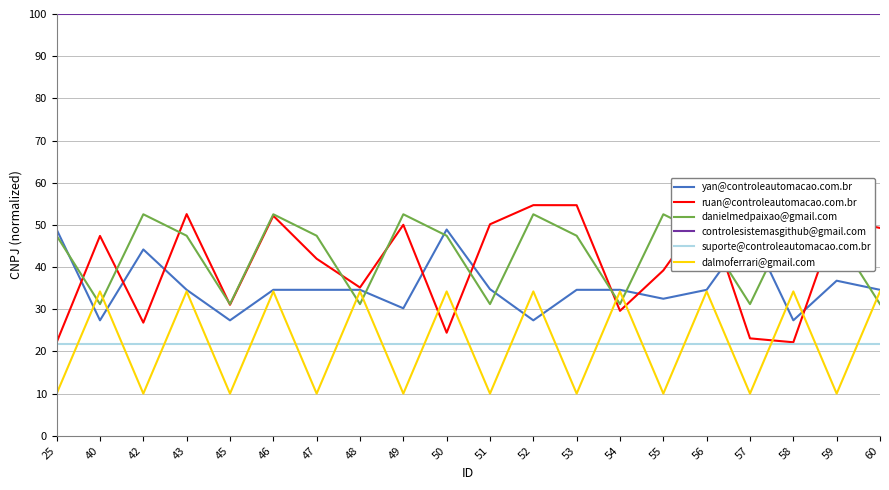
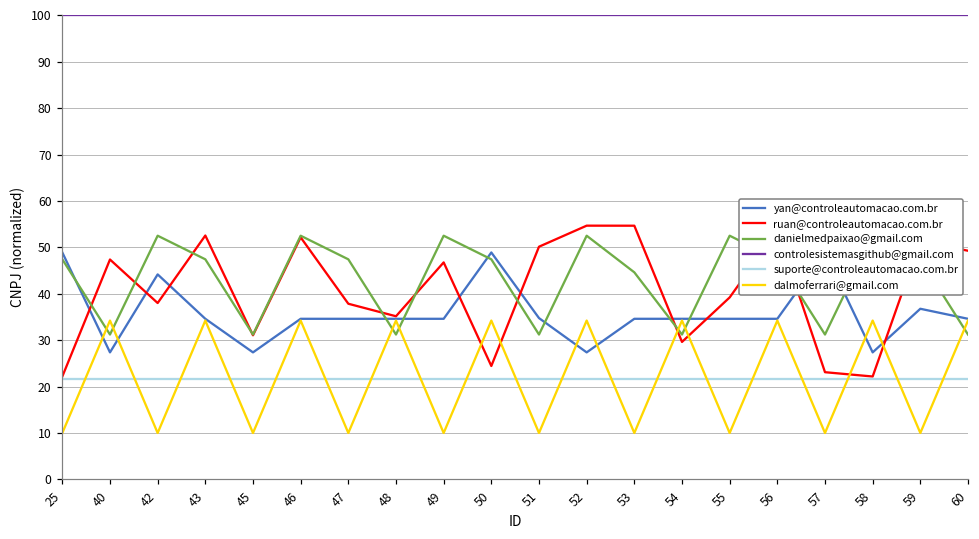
ruan@controleautomacao.com.br, 42: 27 -> 38
ruan@controleautomacao.com.br, 47: 42 -> 38
yan@controleautomacao.com.br, 49: 30 -> 35
ruan@controleautomacao.com.br, 49: 50 -> 47
danielmedpaixao@gmail.com, 53: 47 -> 45
yan@controleautomacao.com.br, 55: 32 -> 35
